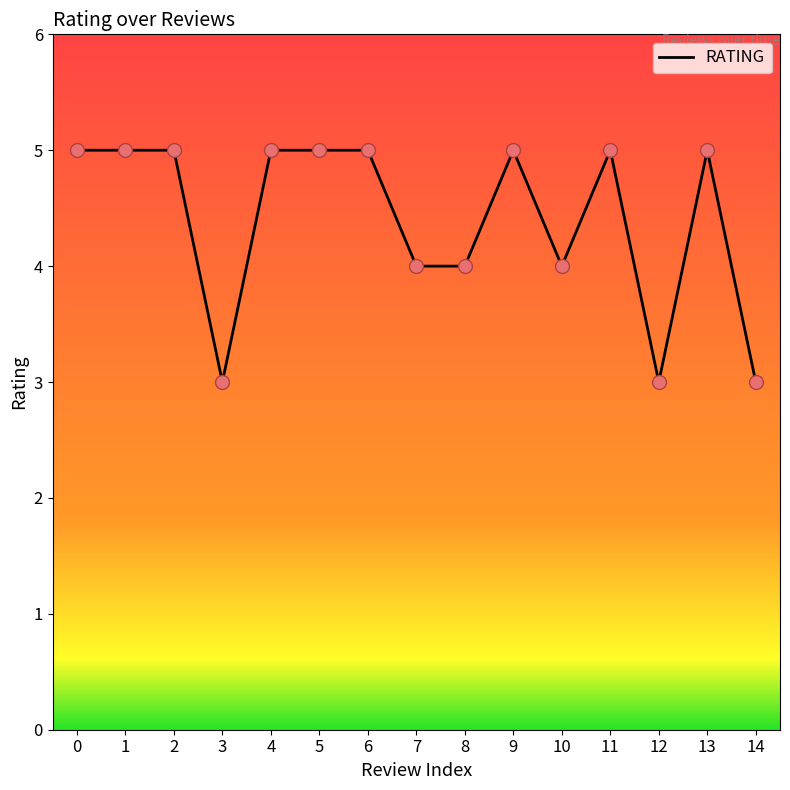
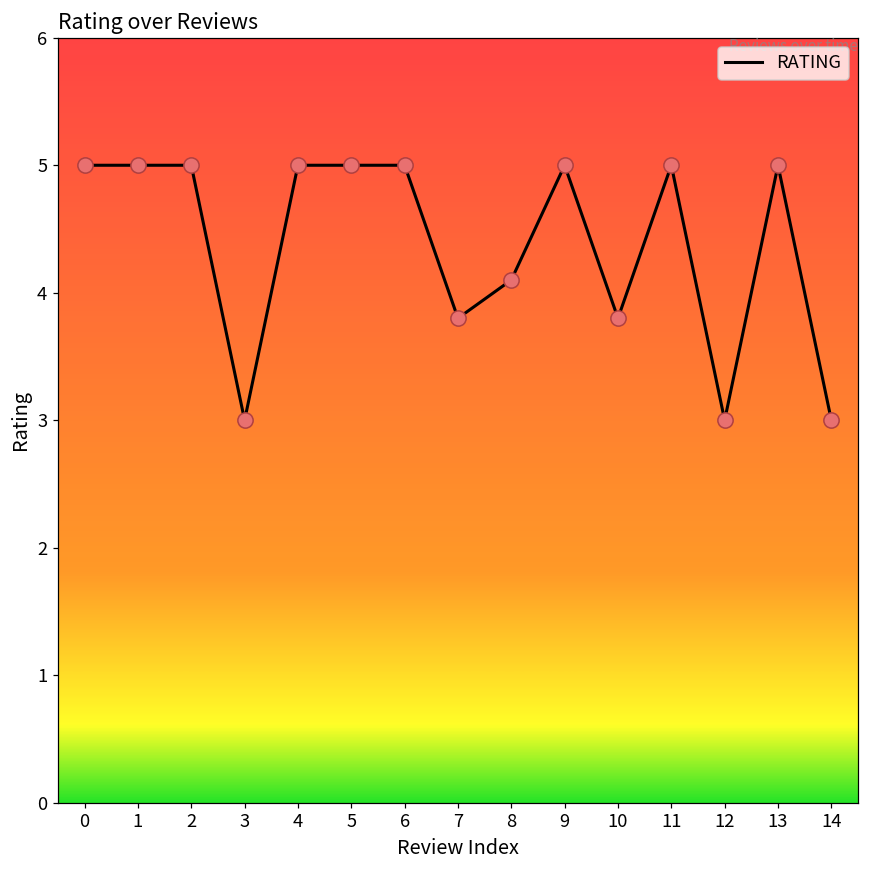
7: 4.0 -> 3.8
8: 4.0 -> 4.1
10: 4.0 -> 3.8
